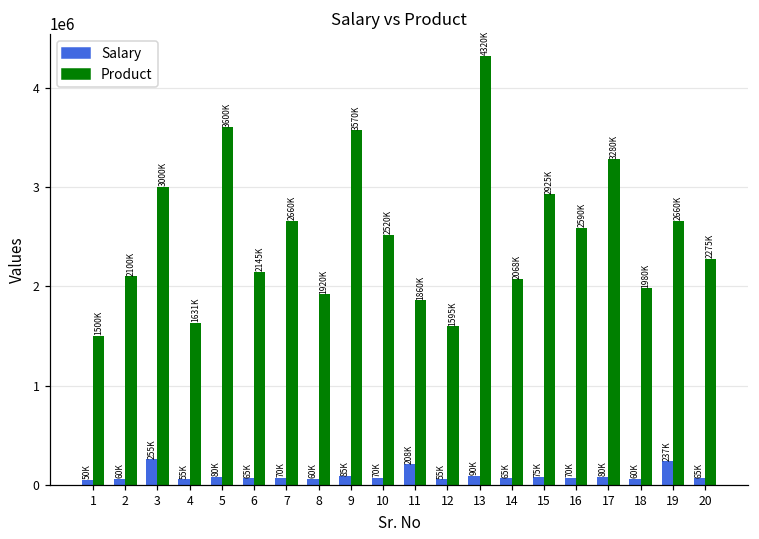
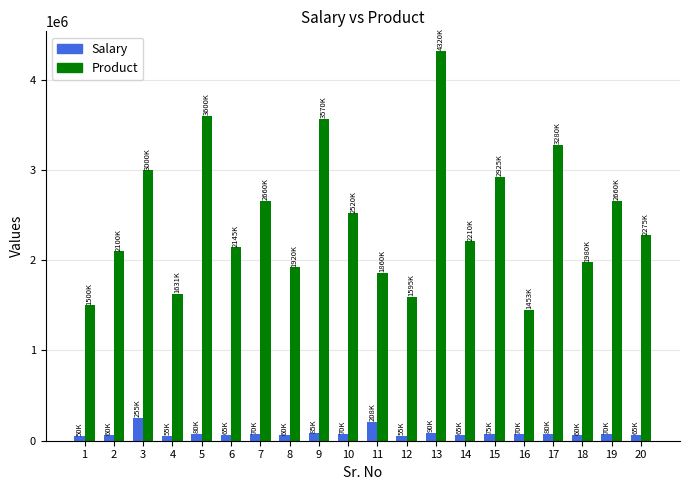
Product, 14: 2068K -> 2210K
Product, 16: 2590K -> 1453K
Salary, 19: 237K -> 70K
